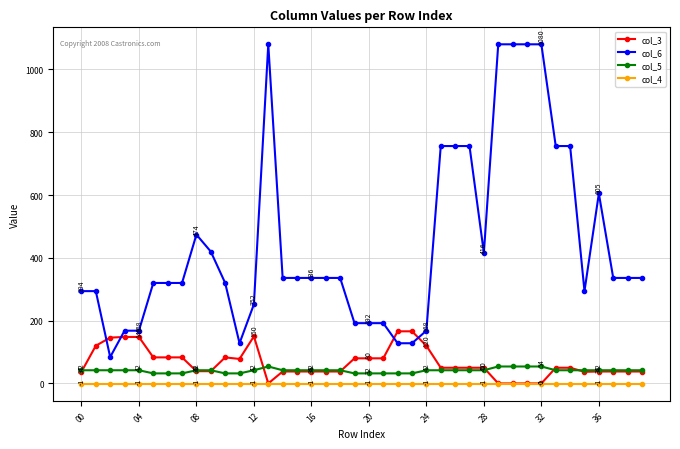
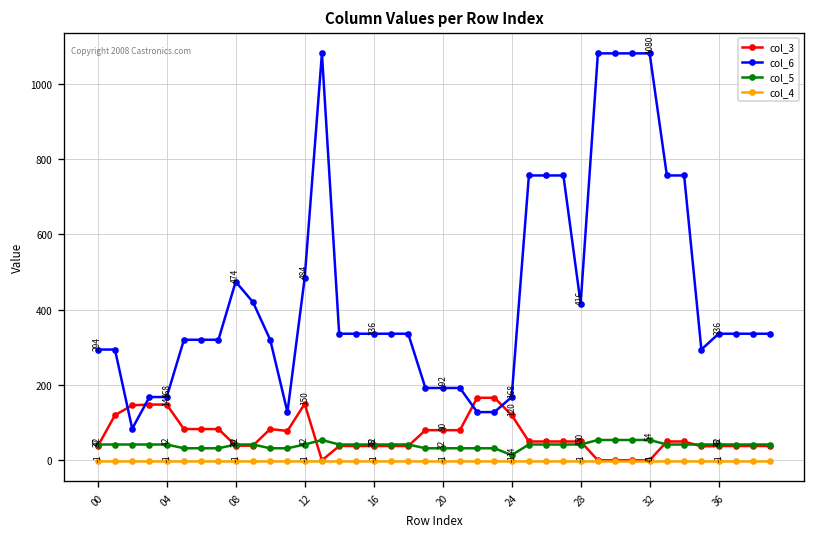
col_6, 12: 252 -> 484
col_5, 24: 42 -> 14
col_6, 36: 605 -> 336
